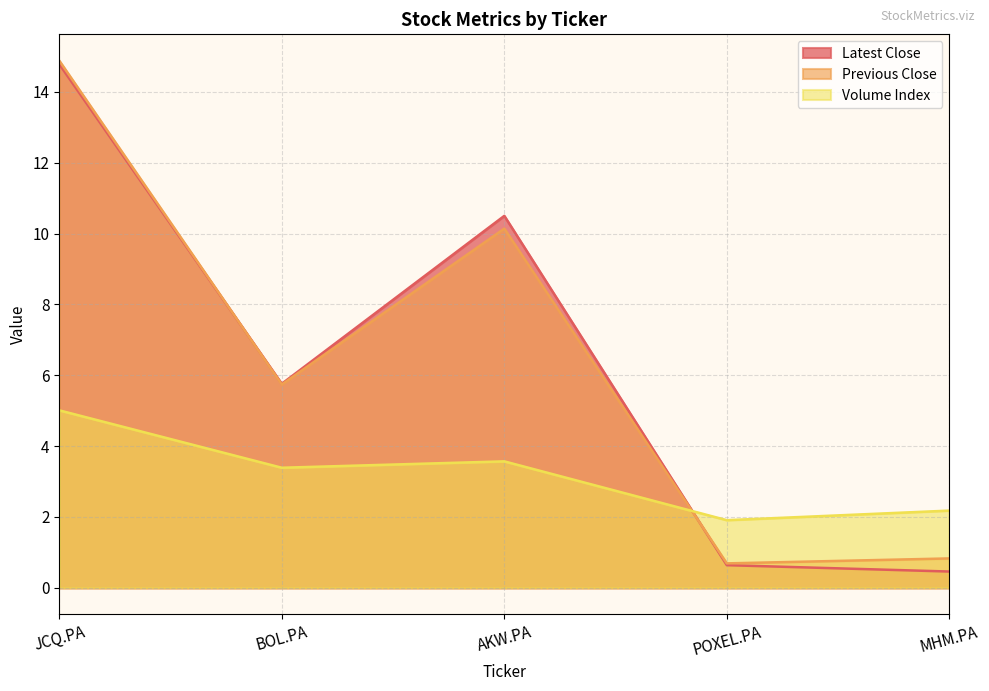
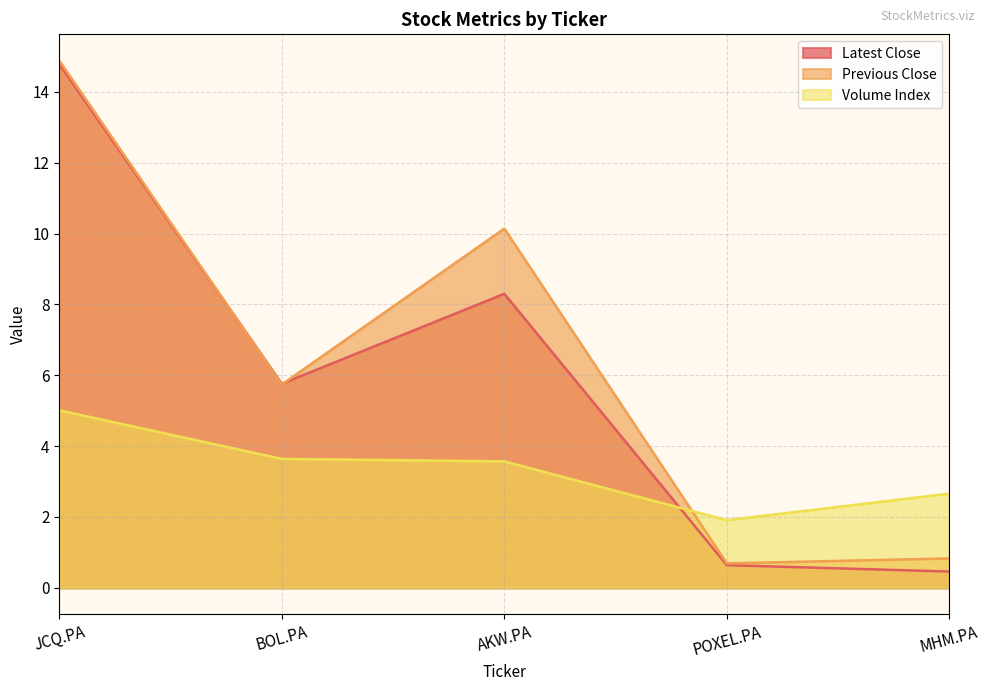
Volume Index, BOL.PA: 3.4 -> 3.6
Latest Close, AKW.PA: 10.5 -> 8.3
Volume Index, MHM.PA: 2.2 -> 2.7
